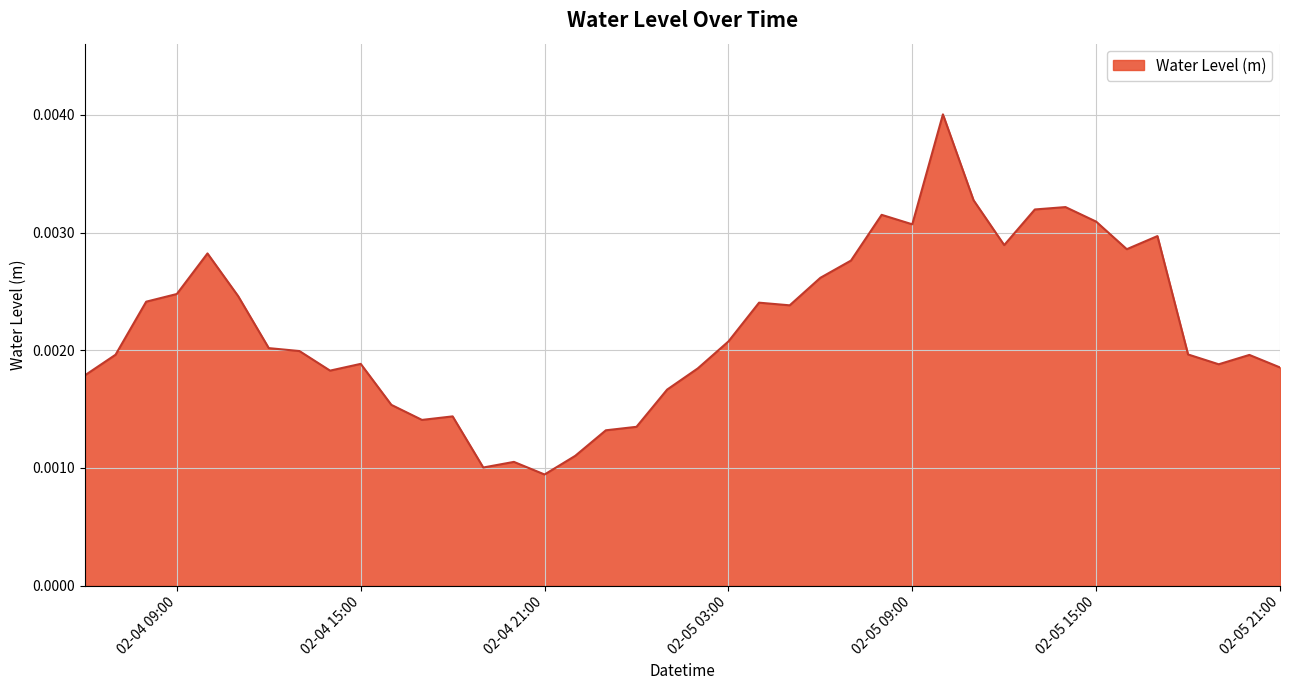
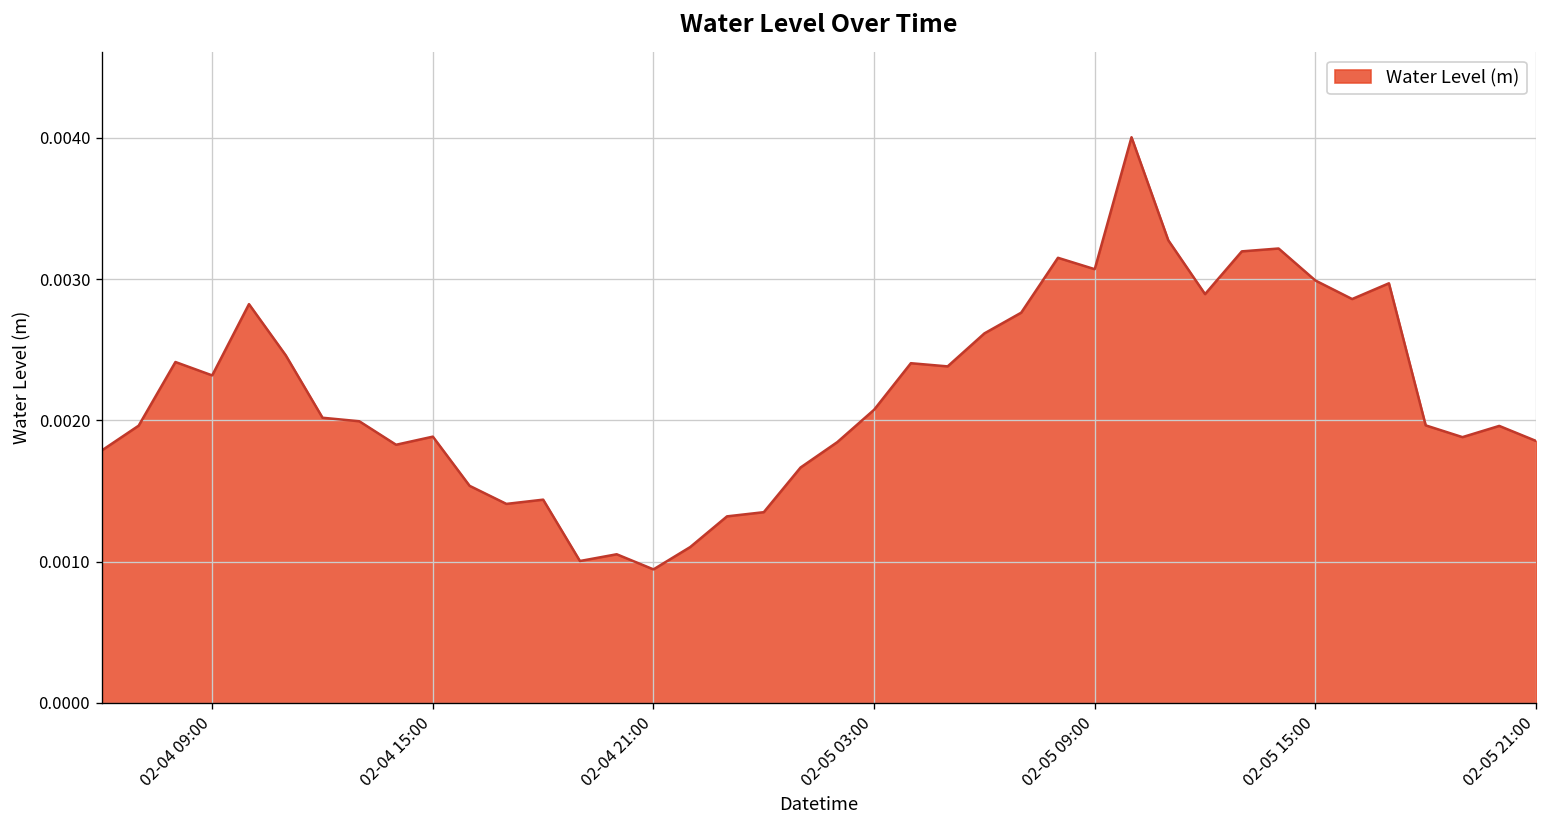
02-04 09:00: 0.00248 -> 0.00232
02-05 15:00: 0.00309 -> 0.00299
